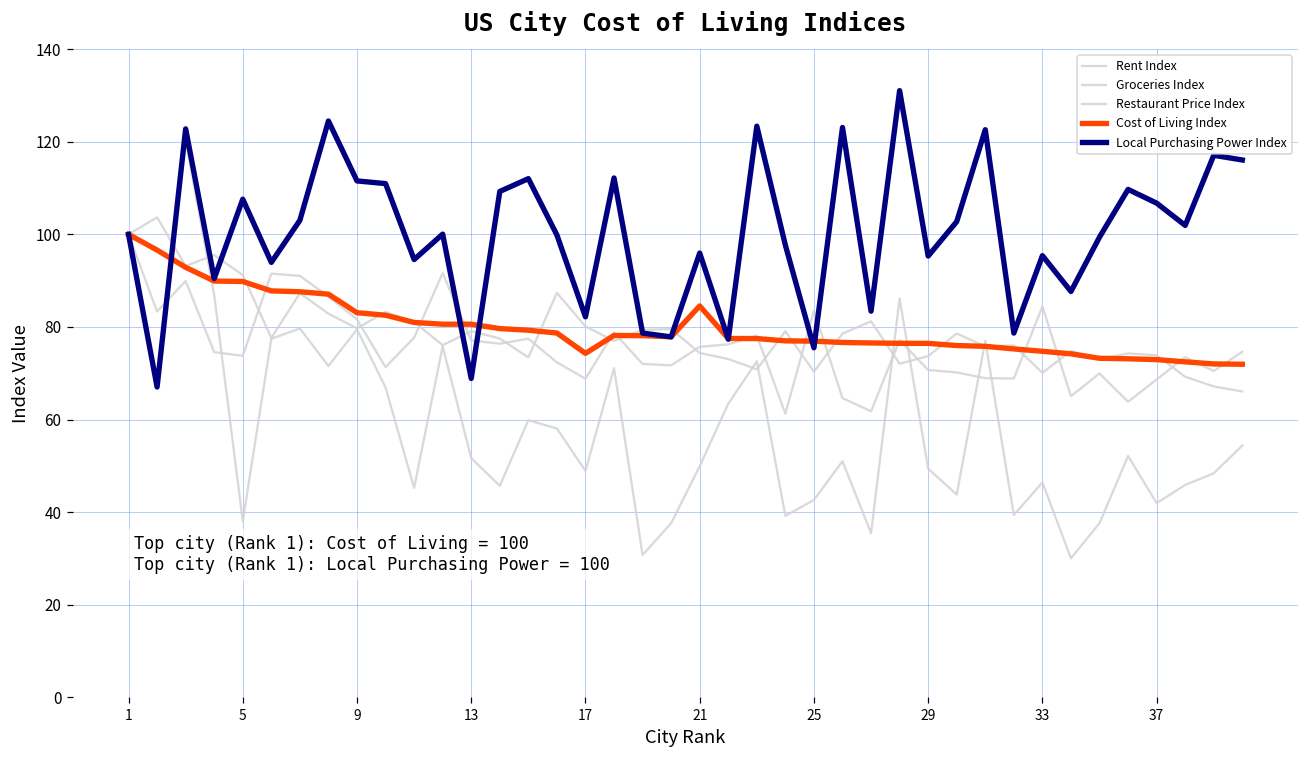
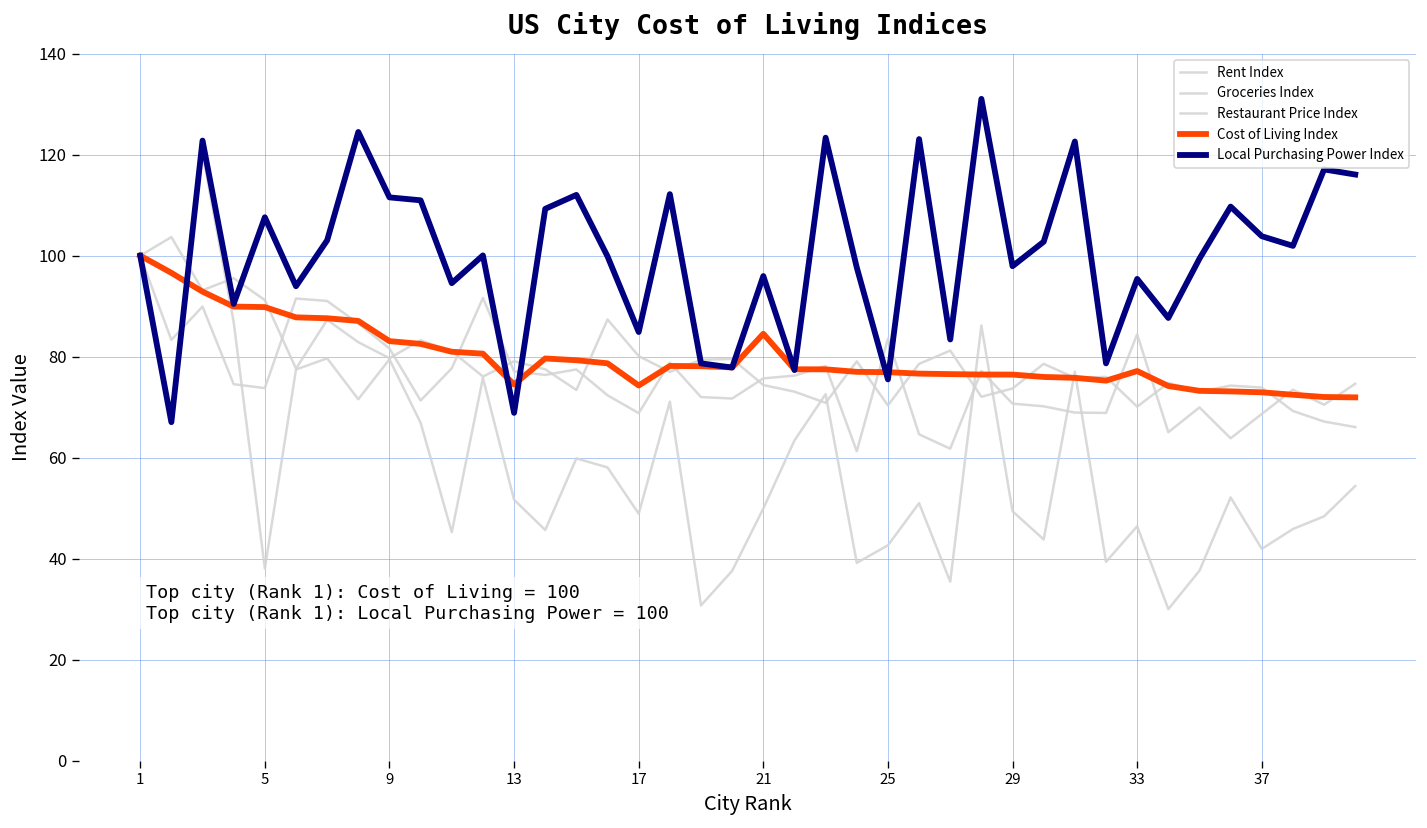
Cost of Living Index, 13: 81 -> 75
Local Purchasing Power Index, 17: 82 -> 85
Local Purchasing Power Index, 29: 95 -> 98
Cost of Living Index, 33: 75 -> 77
Local Purchasing Power Index, 37: 107 -> 104
